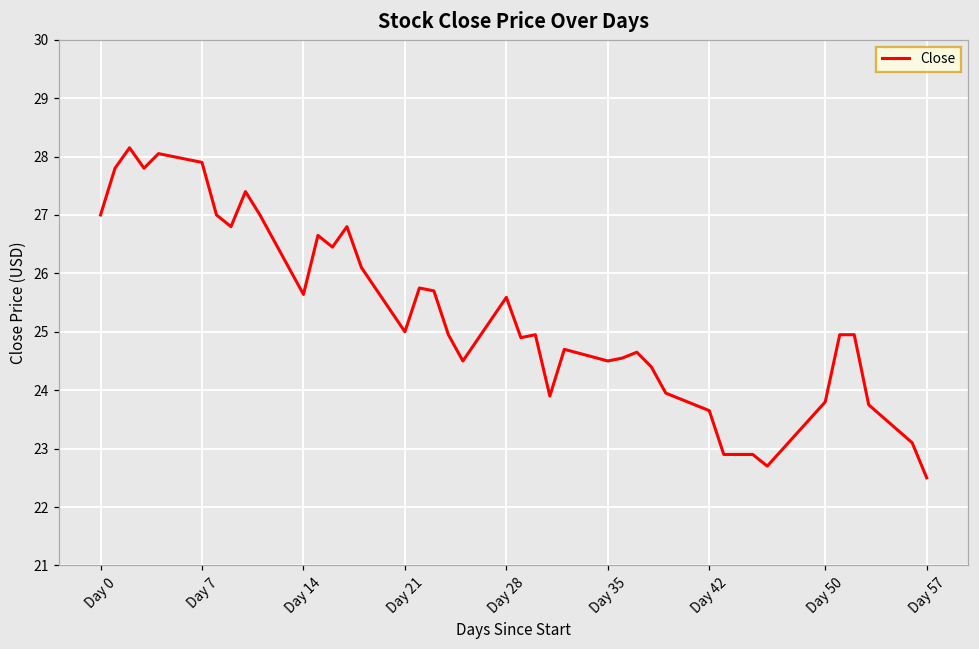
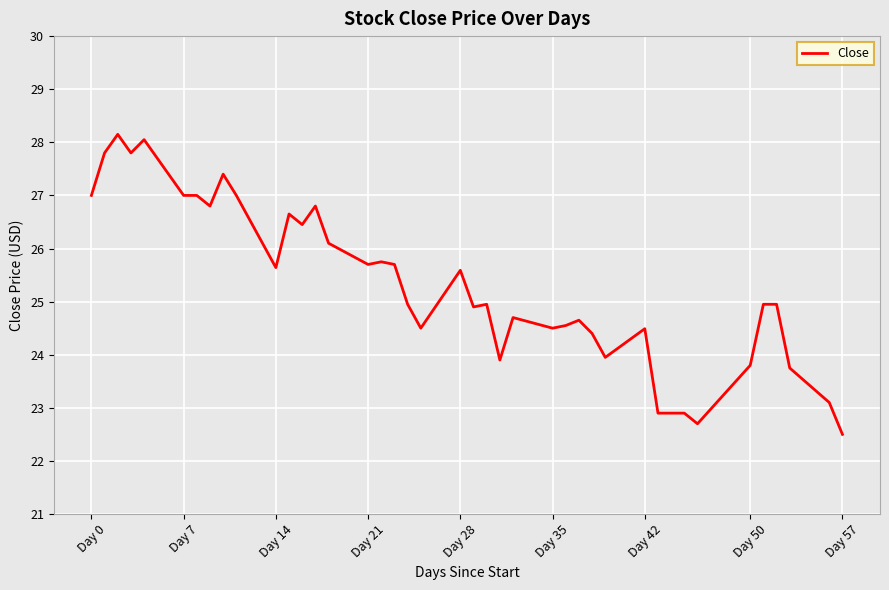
Day 7: 27.9 -> 27.0
Day 21: 25.0 -> 25.7
Day 42: 23.7 -> 24.5
